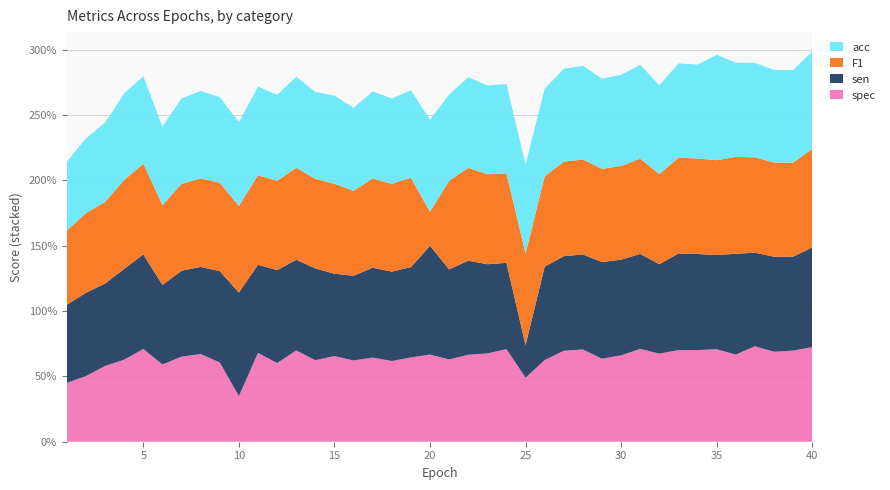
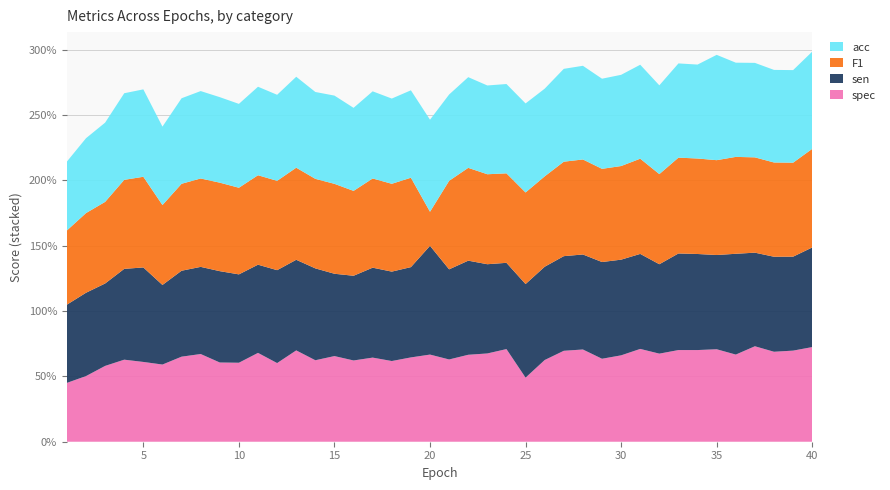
spec, 5: 71% -> 61%
spec, 10: 35% -> 60%
sen, 10: 79% -> 68%
sen, 25: 25% -> 72%
